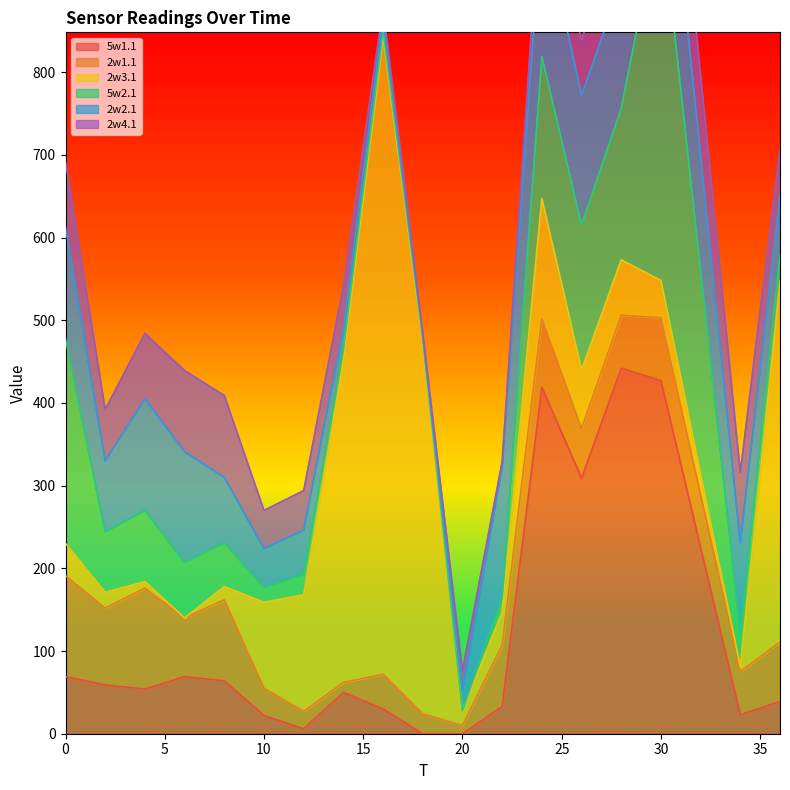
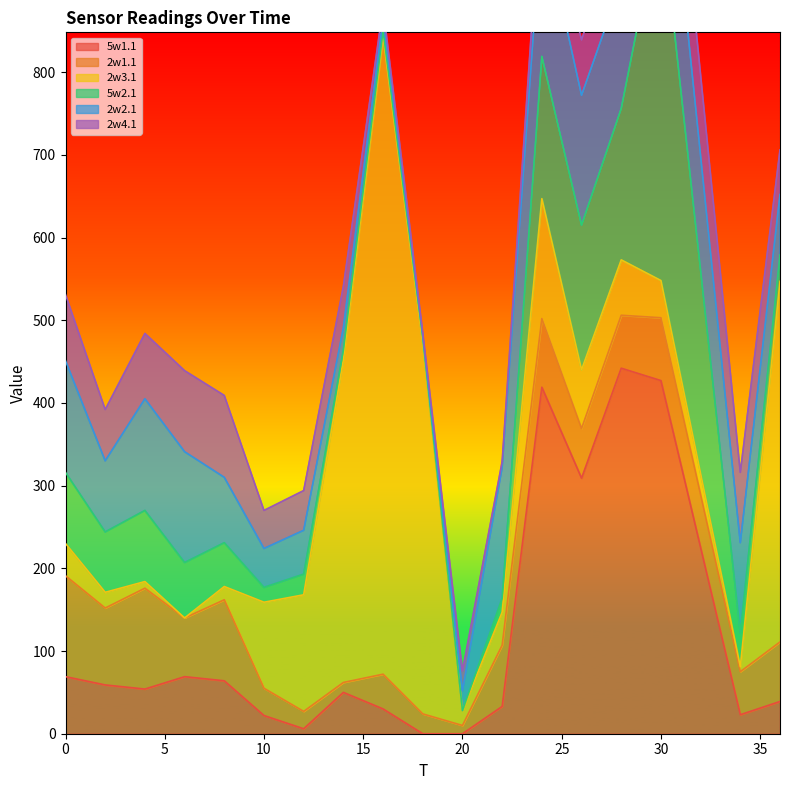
5w2.1, 0: 250 -> 90
